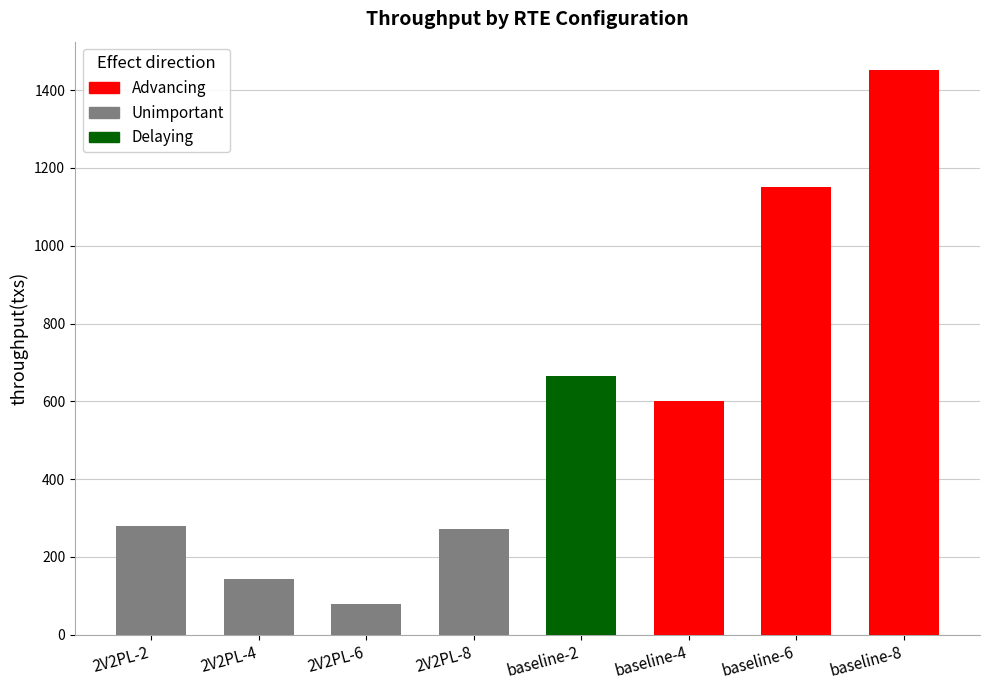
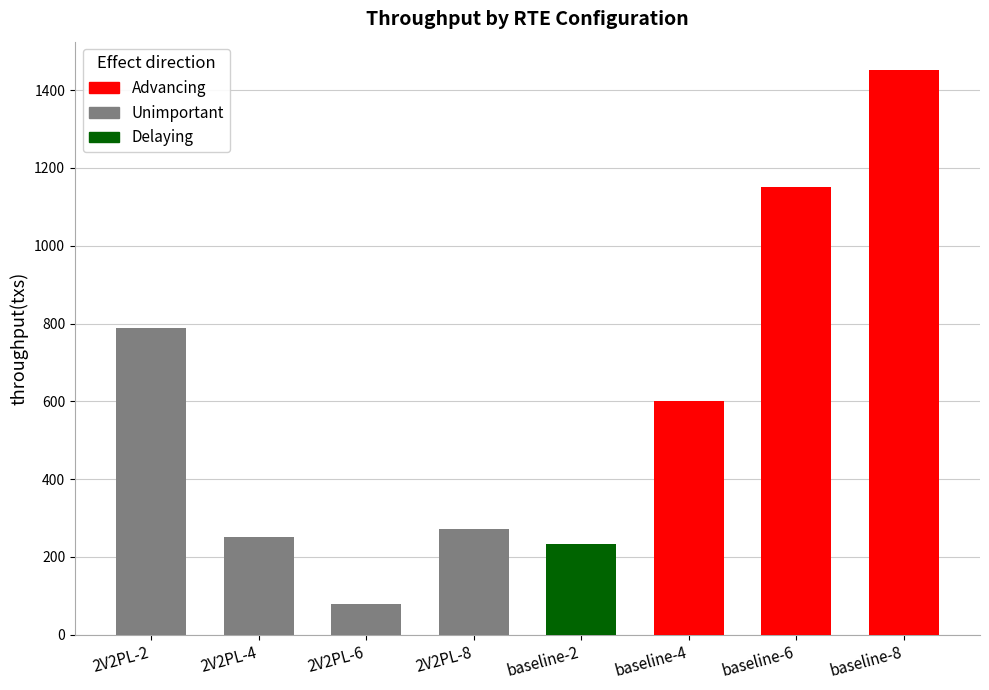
2V2PL-2: 280 -> 790
2V2PL-4: 140 -> 250
baseline-2: 670 -> 230
